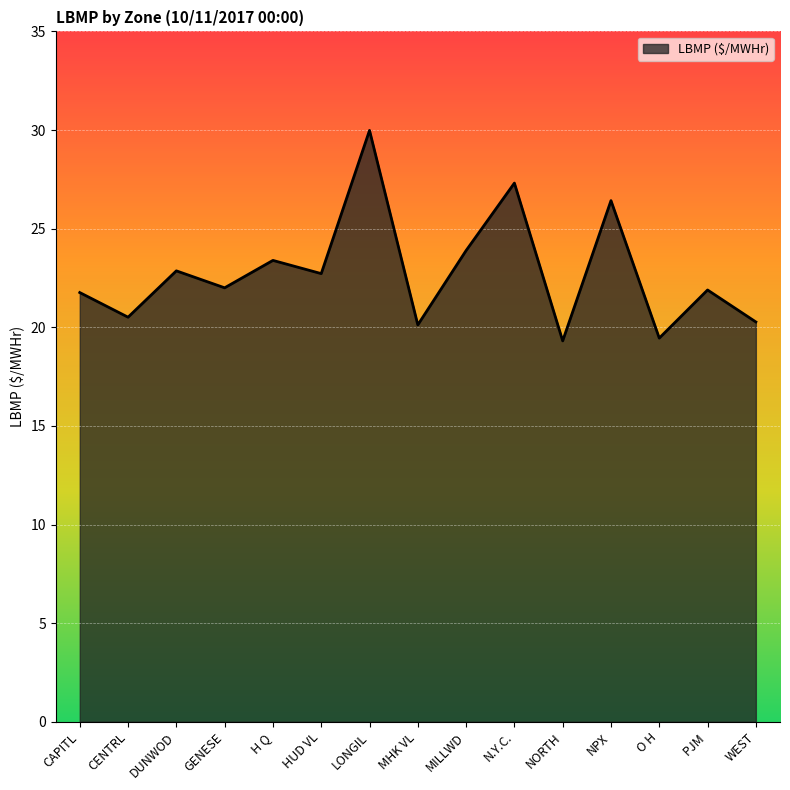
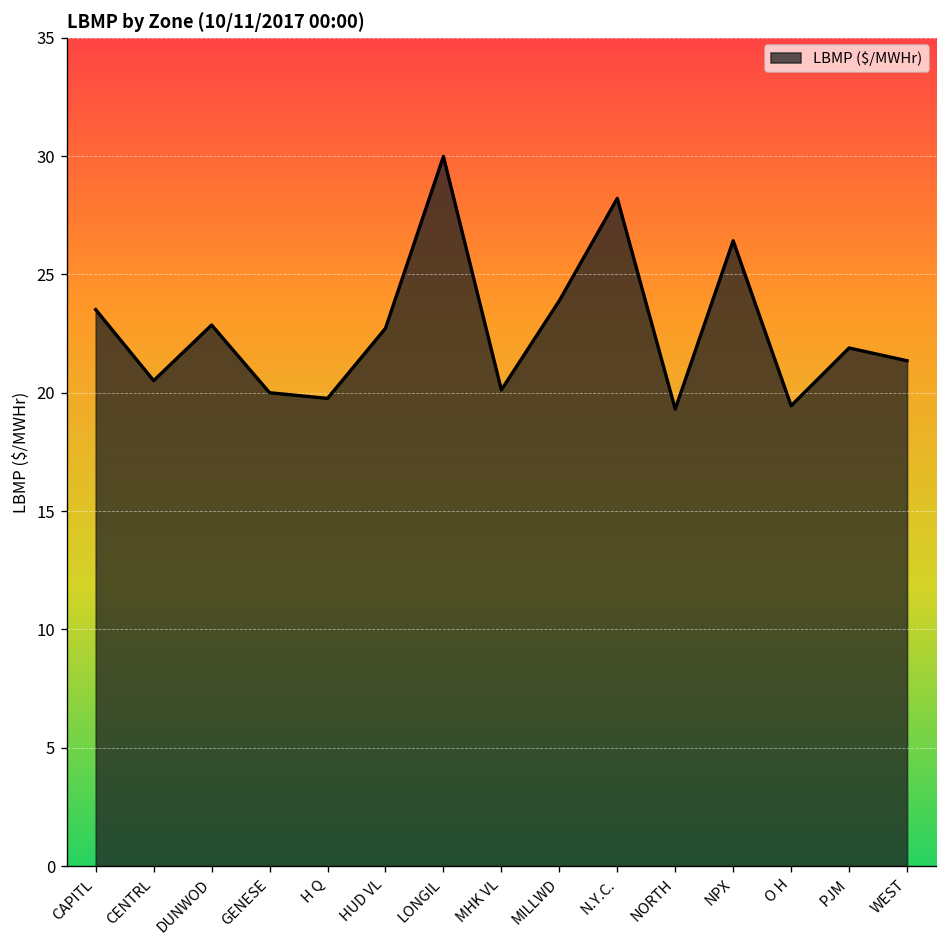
CAPITL: 21.8 -> 23.5
GENESE: 22 -> 20
H Q: 23.4 -> 19.8
N.Y.C.: 27.3 -> 28.2
WEST: 20.3 -> 21.4
